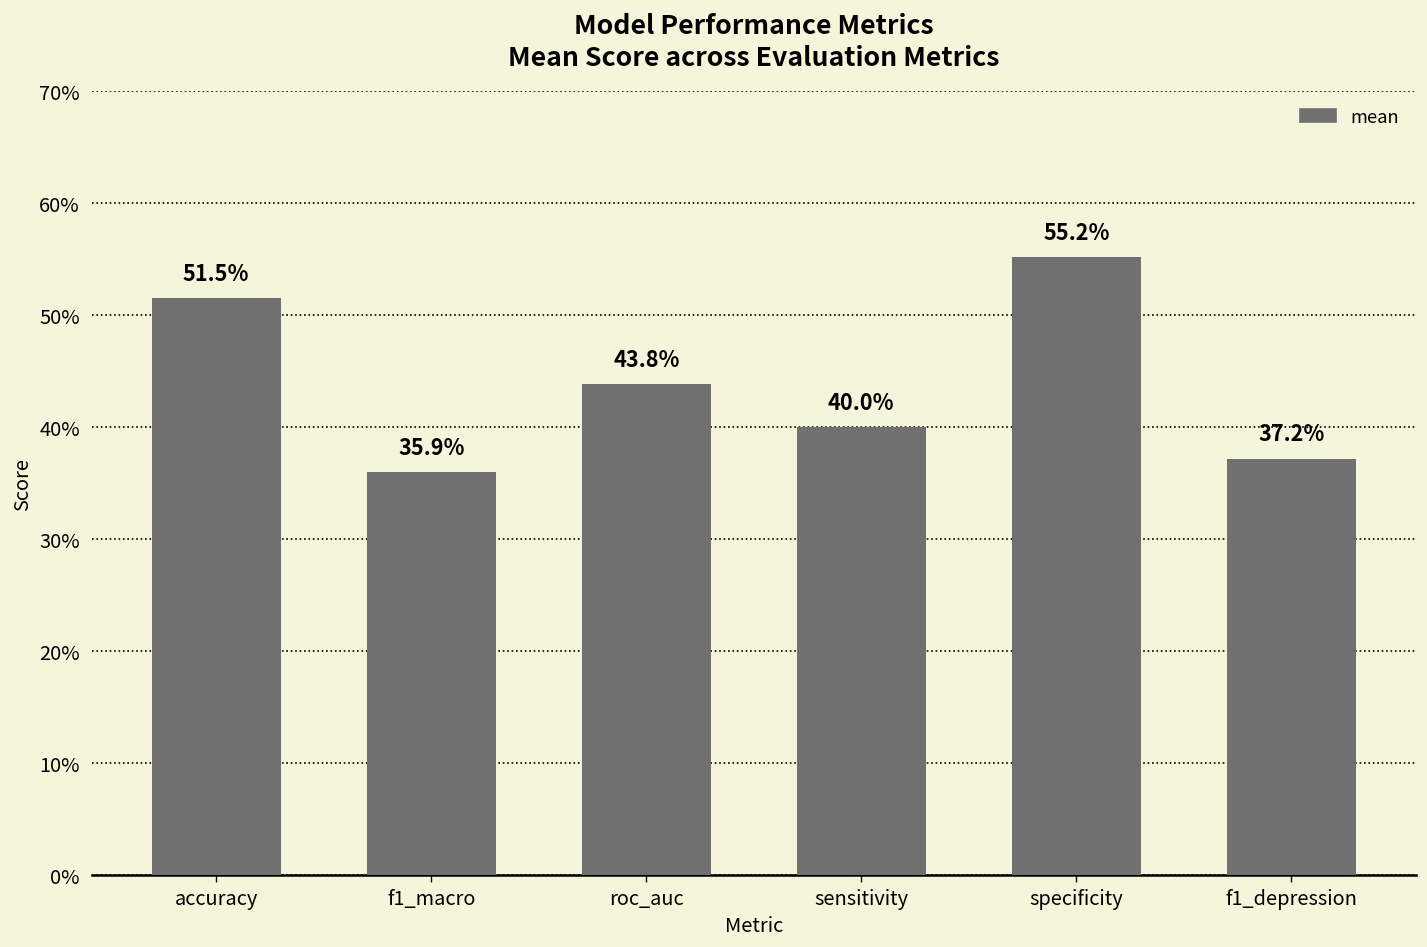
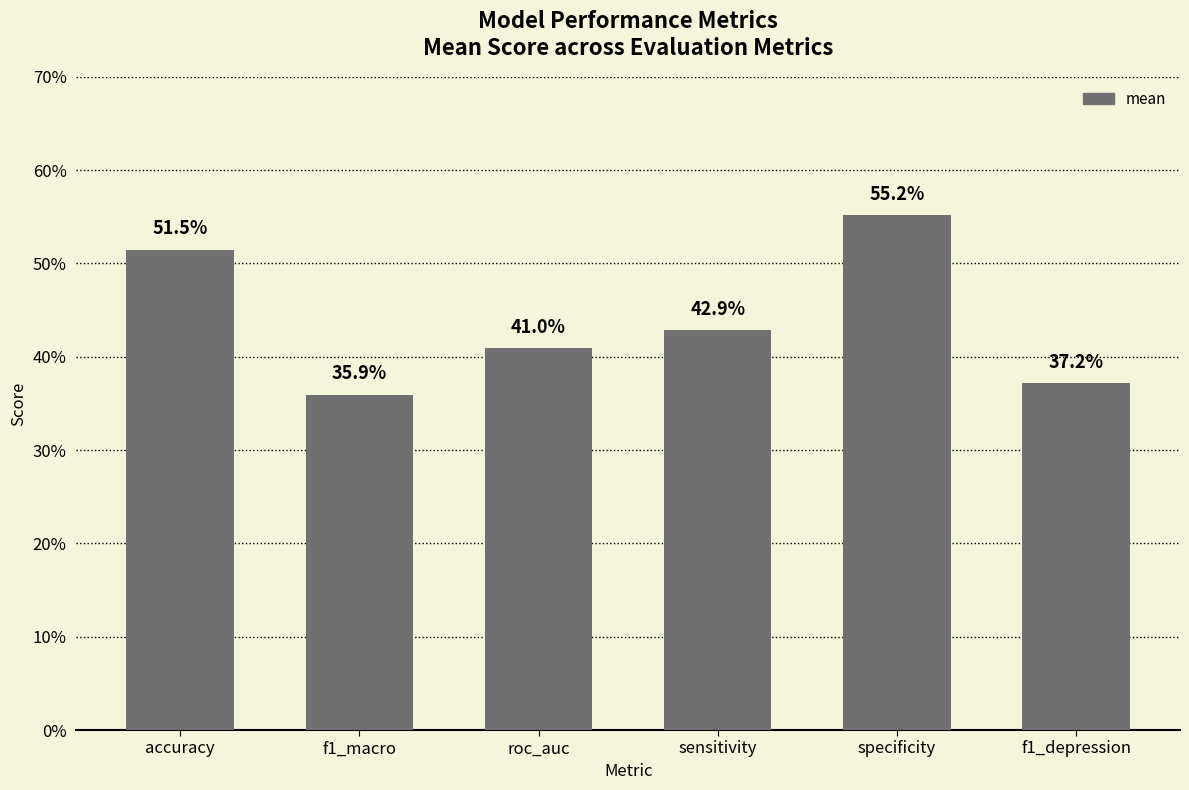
roc_auc: 43.8% -> 41.0%
sensitivity: 40.0% -> 42.9%
